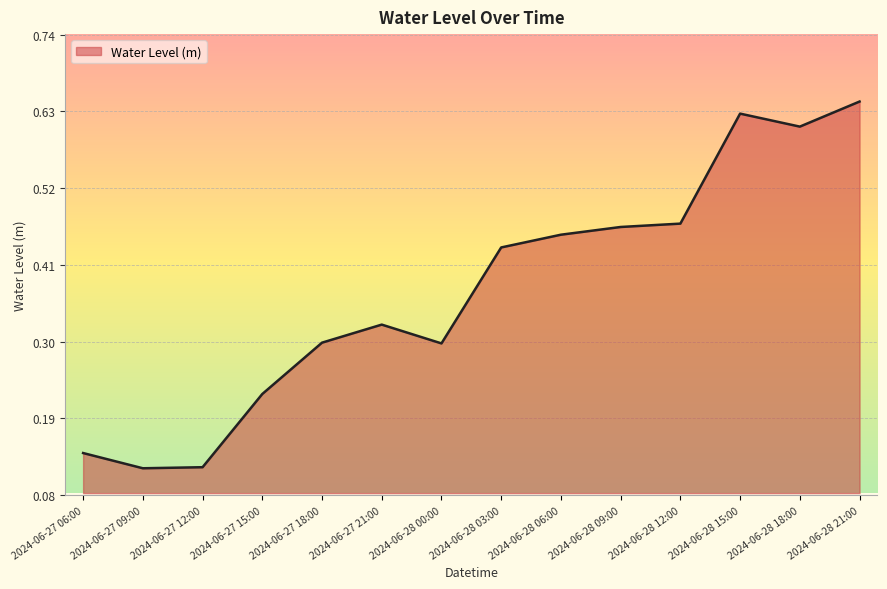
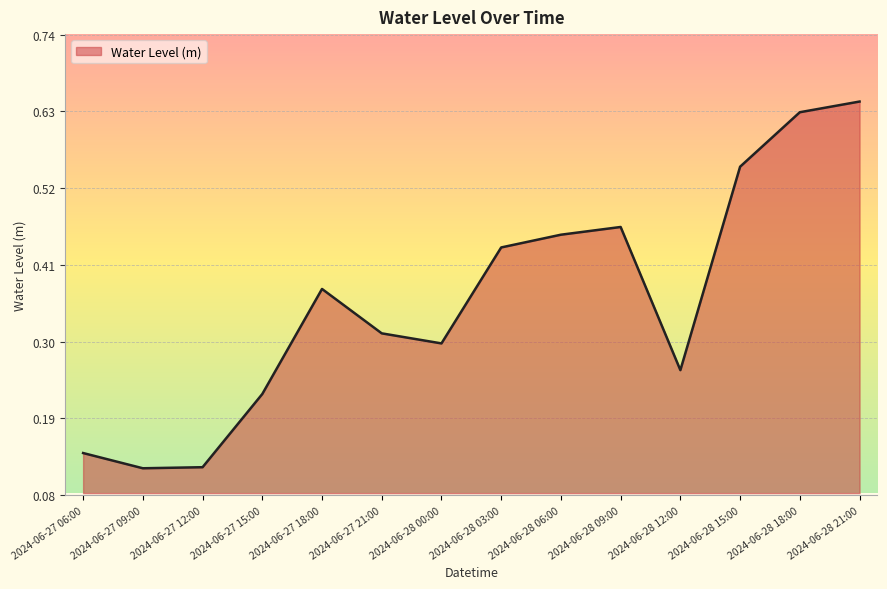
2024-06-27 18:00: 0.30 -> 0.38
2024-06-27 21:00: 0.32 -> 0.31
2024-06-28 12:00: 0.47 -> 0.26
2024-06-28 15:00: 0.63 -> 0.55
2024-06-28 18:00: 0.61 -> 0.63
